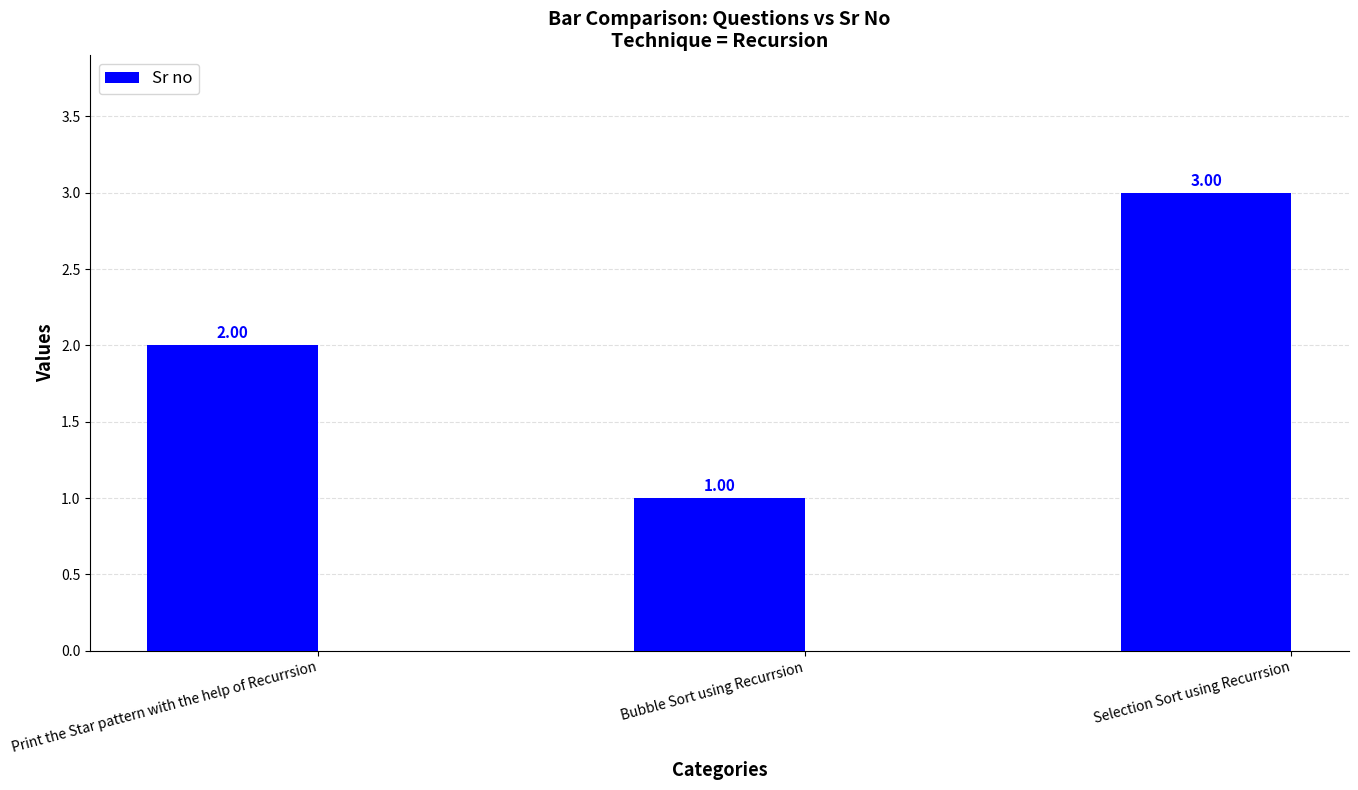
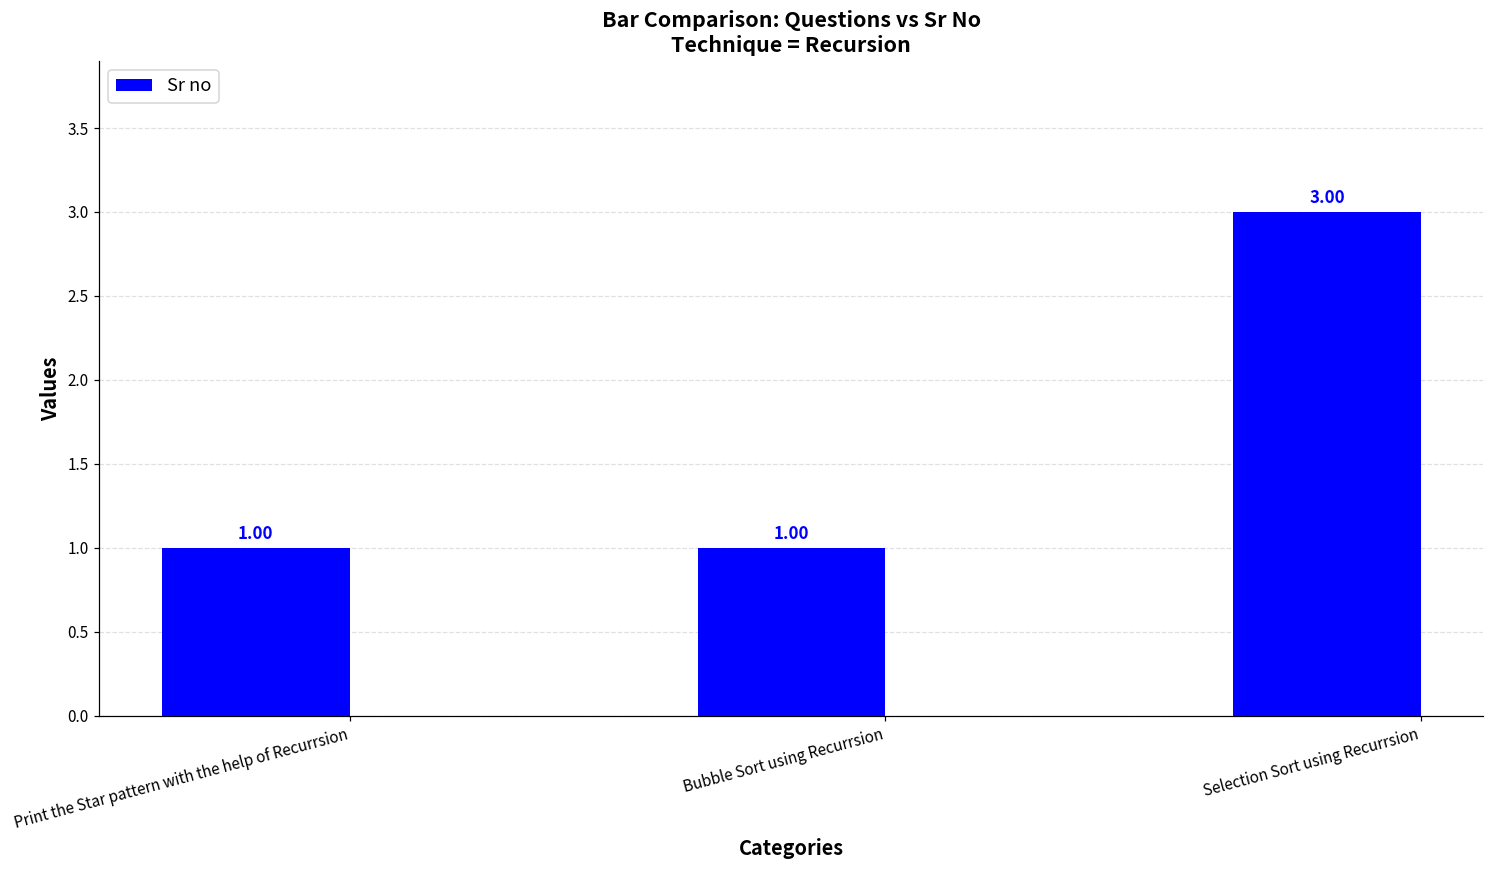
Print the Star pattern with the help of Recurrsion: 2.00 -> 1.00
